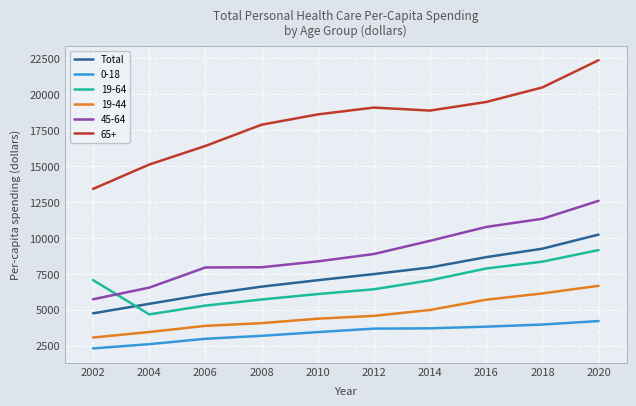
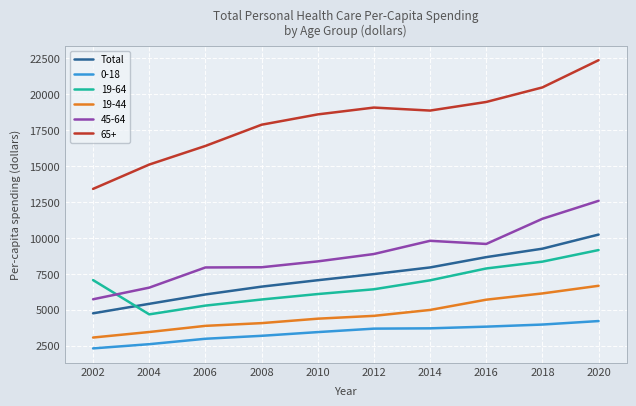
45-64, 2016: 10800 -> 9600
